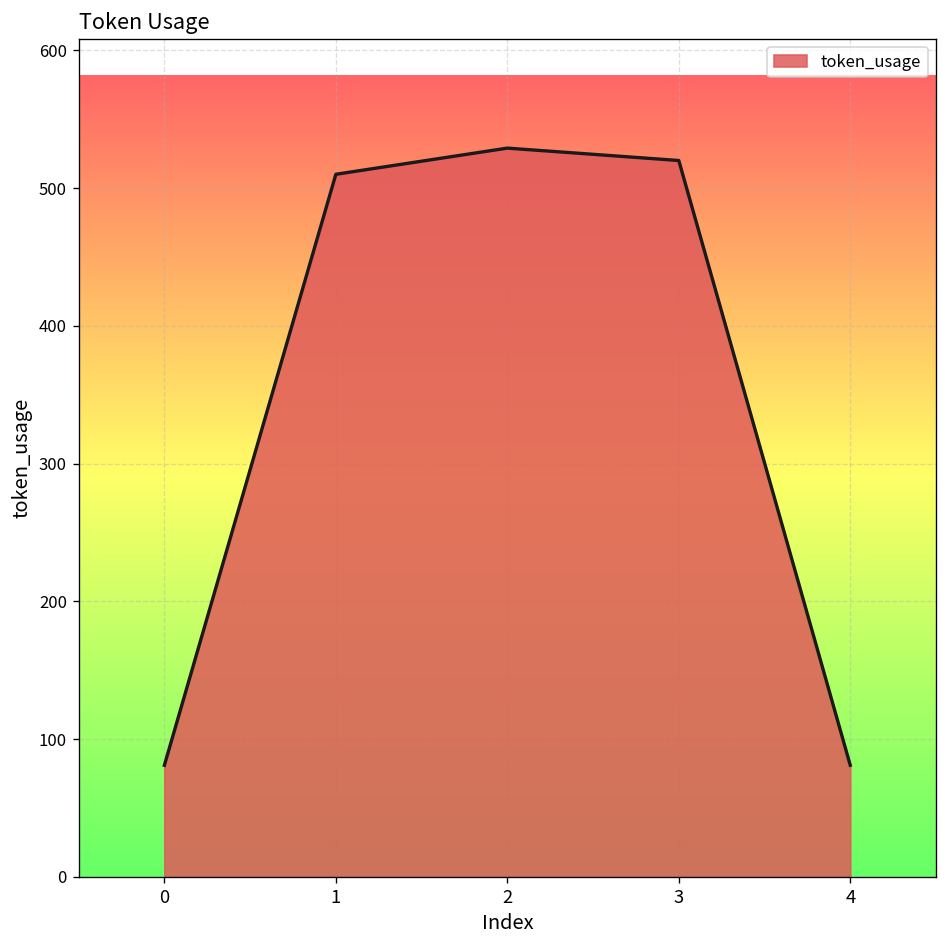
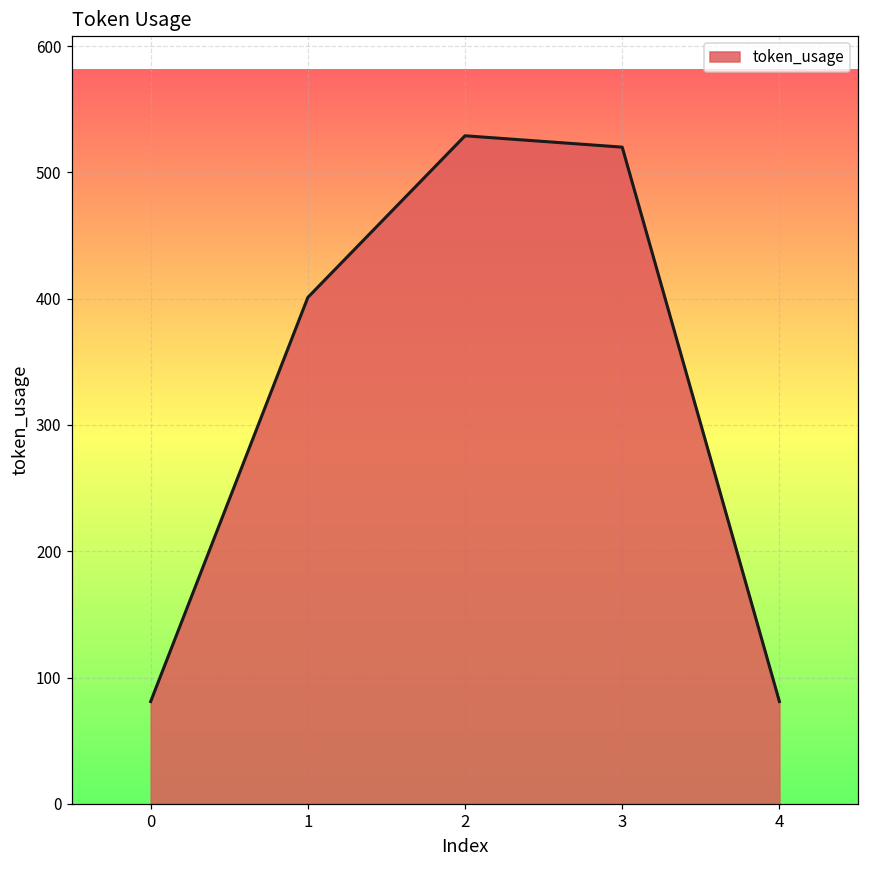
1: 510 -> 401
